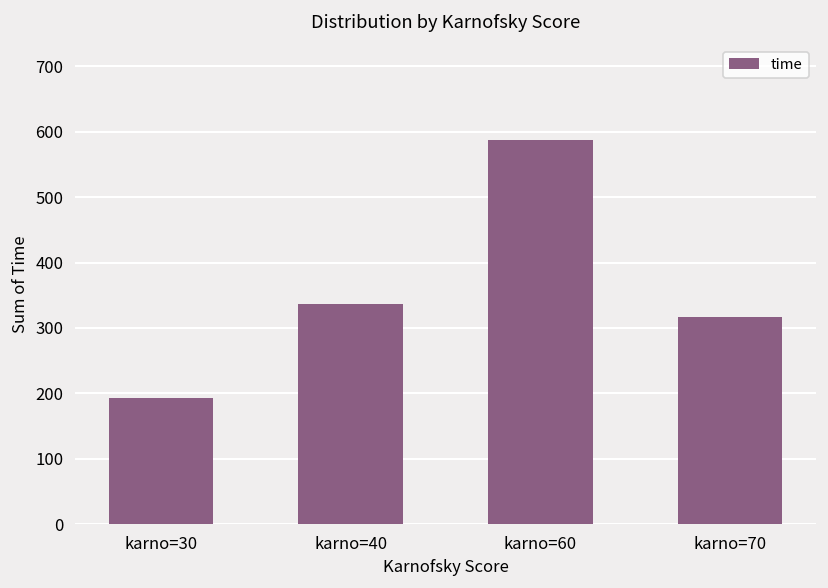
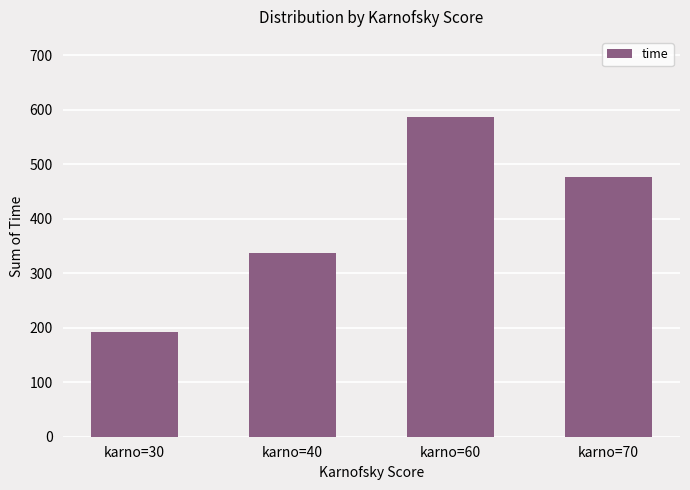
karno=70: 320 -> 480
